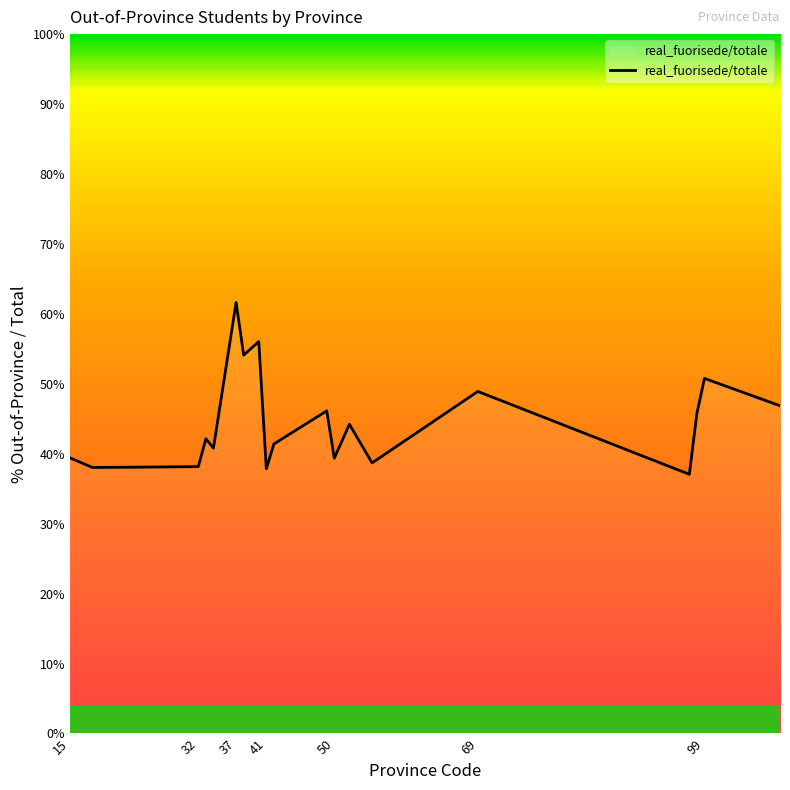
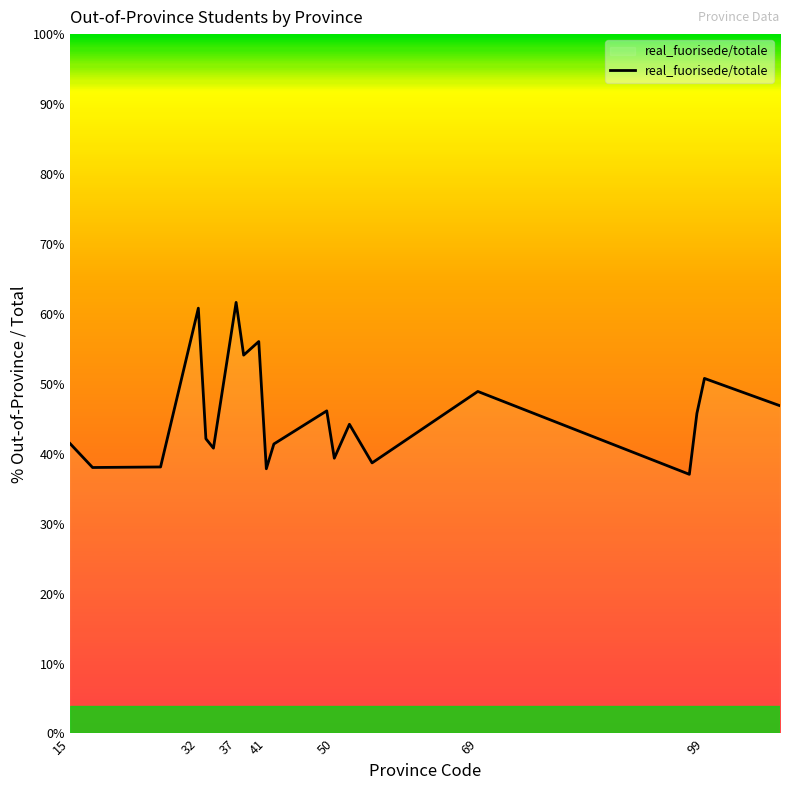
15: 39% -> 41%
32: 38% -> 61%
